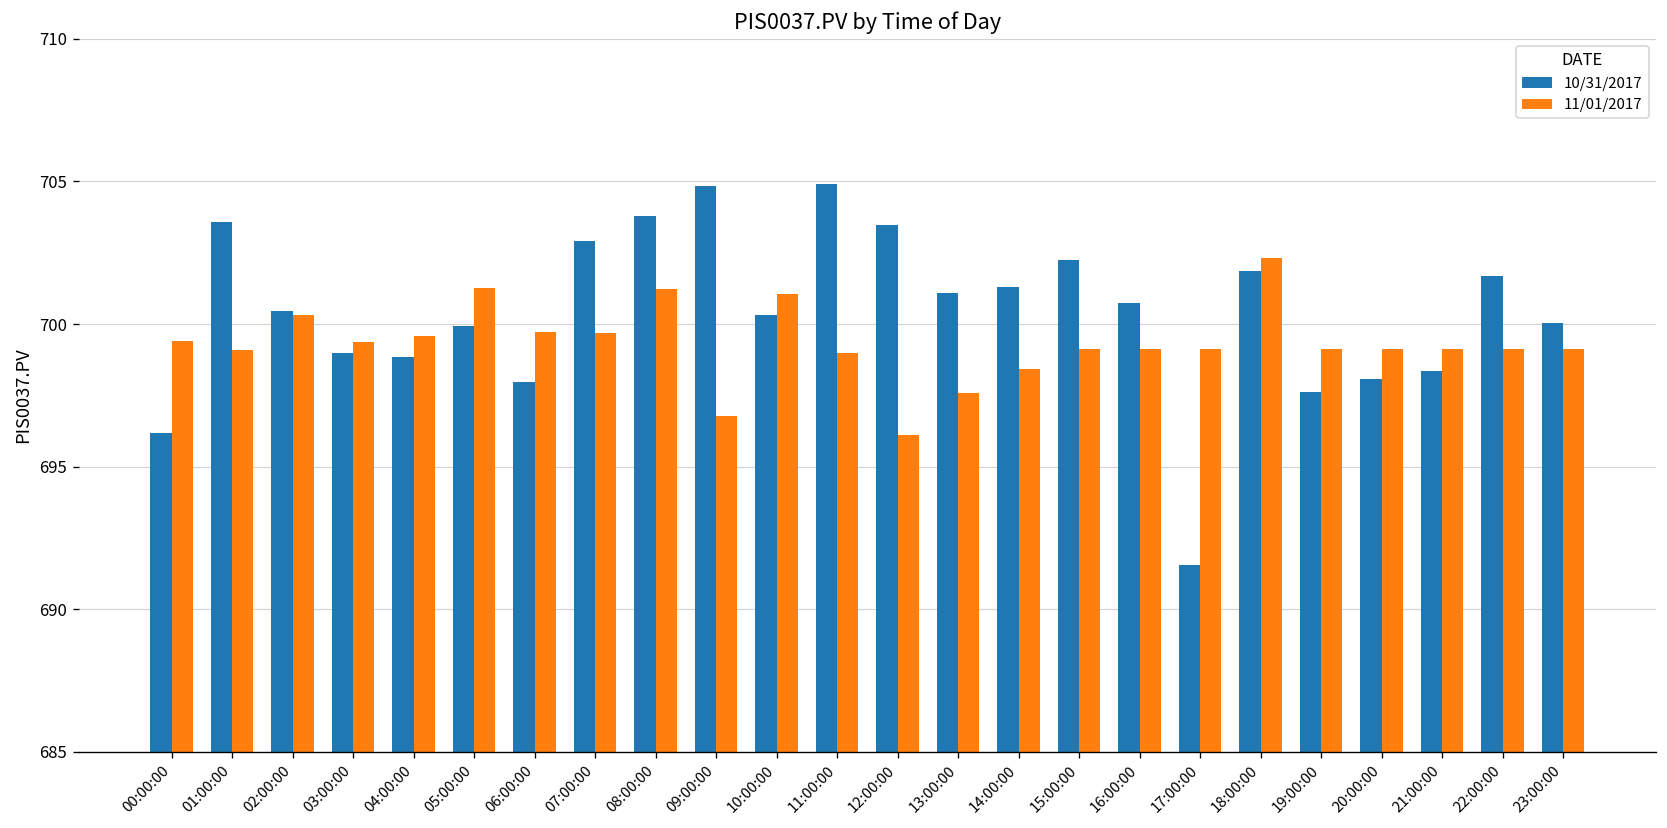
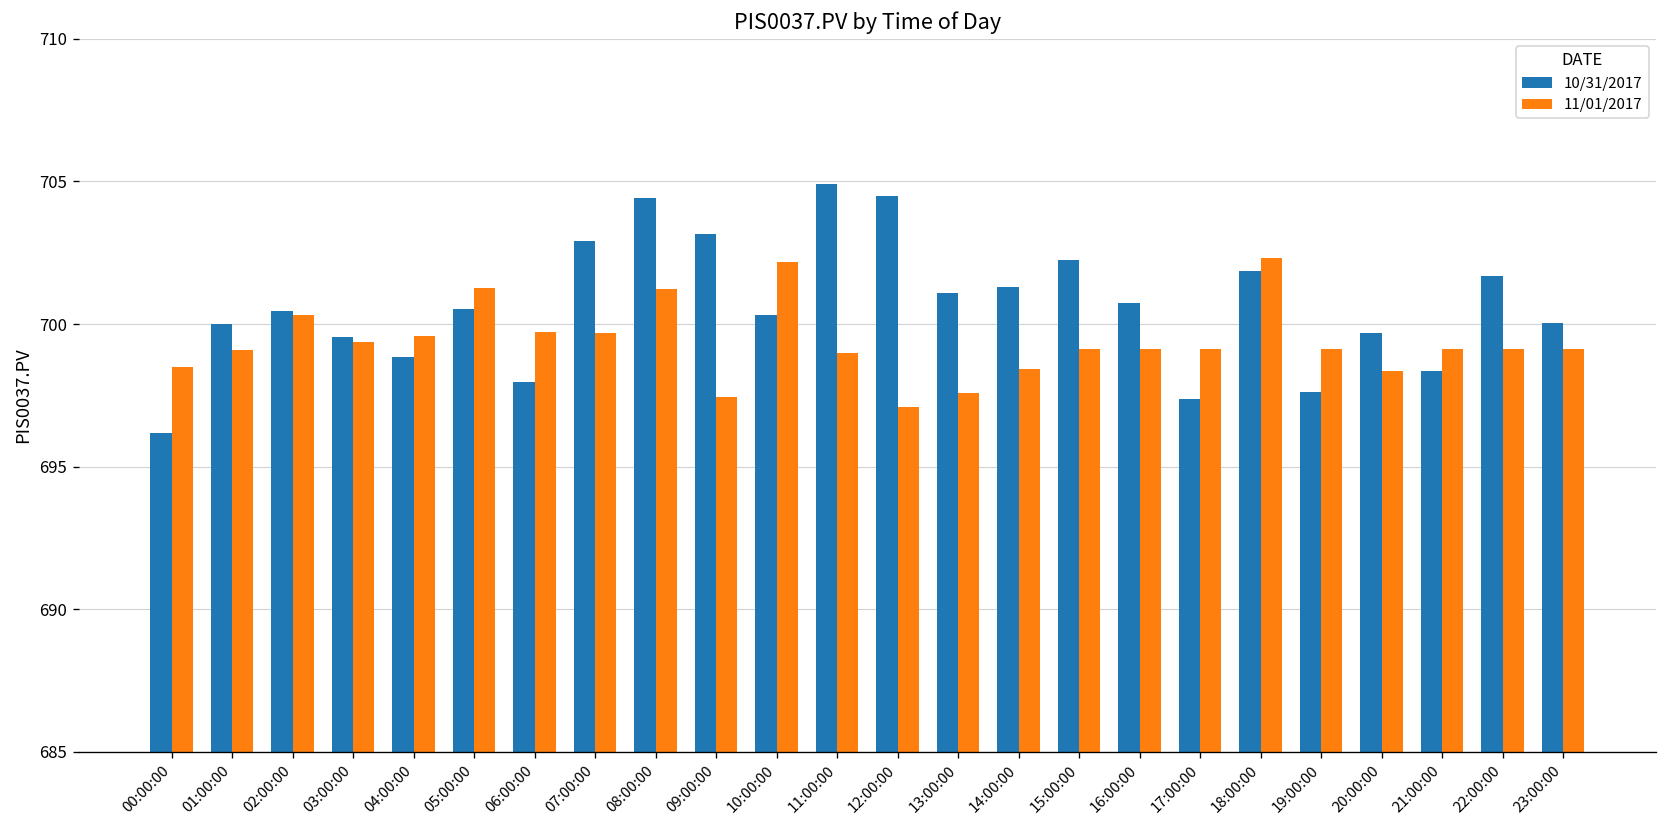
11/01/2017, 00:00:00: 699.4 -> 698.5
10/31/2017, 01:00:00: 703.6 -> 700.0
10/31/2017, 03:00:00: 699.0 -> 699.6
10/31/2017, 05:00:00: 699.9 -> 700.5
10/31/2017, 08:00:00: 703.8 -> 704.4
10/31/2017, 09:00:00: 704.8 -> 703.1
11/01/2017, 09:00:00: 696.8 -> 697.4
11/01/2017, 10:00:00: 701.1 -> 702.2
10/31/2017, 12:00:00: 703.5 -> 704.5
11/01/2017, 12:00:00: 696.1 -> 697.1
10/31/2017, 17:00:00: 691.6 -> 697.4
10/31/2017, 20:00:00: 698.1 -> 699.7
11/01/2017, 20:00:00: 699.1 -> 698.4
